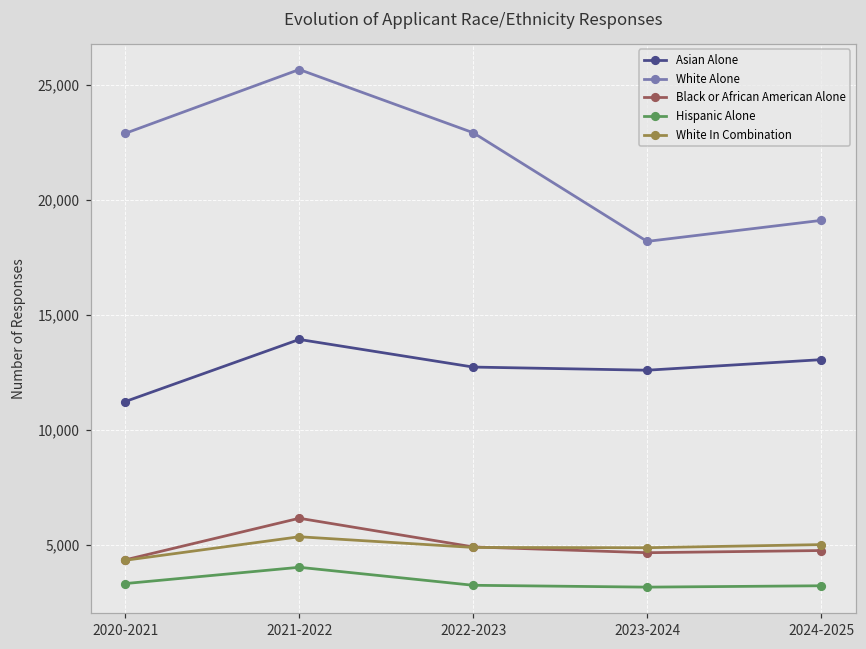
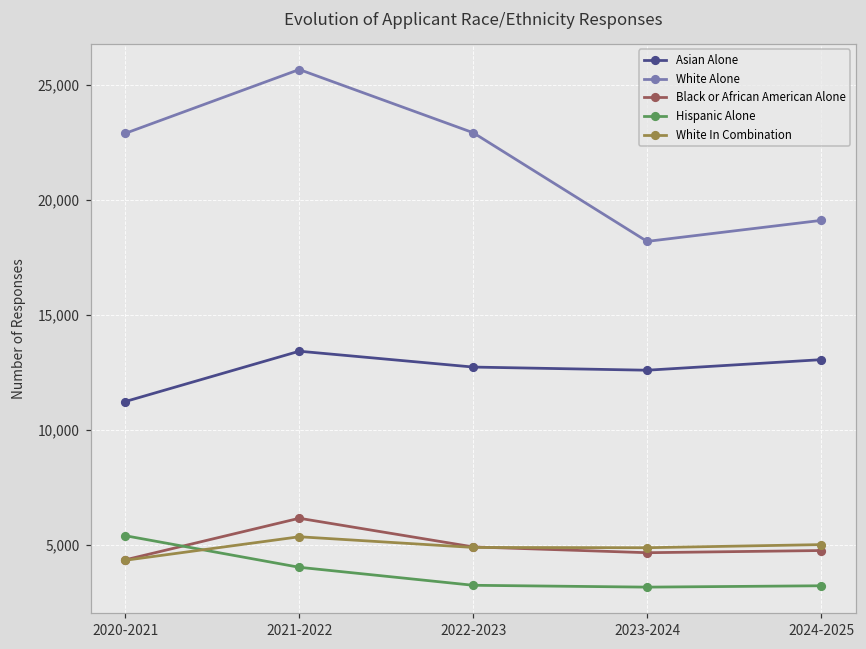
Hispanic Alone, 2020-2021: 3,300 -> 5,400
Asian Alone, 2021-2022: 13,900 -> 13,400
